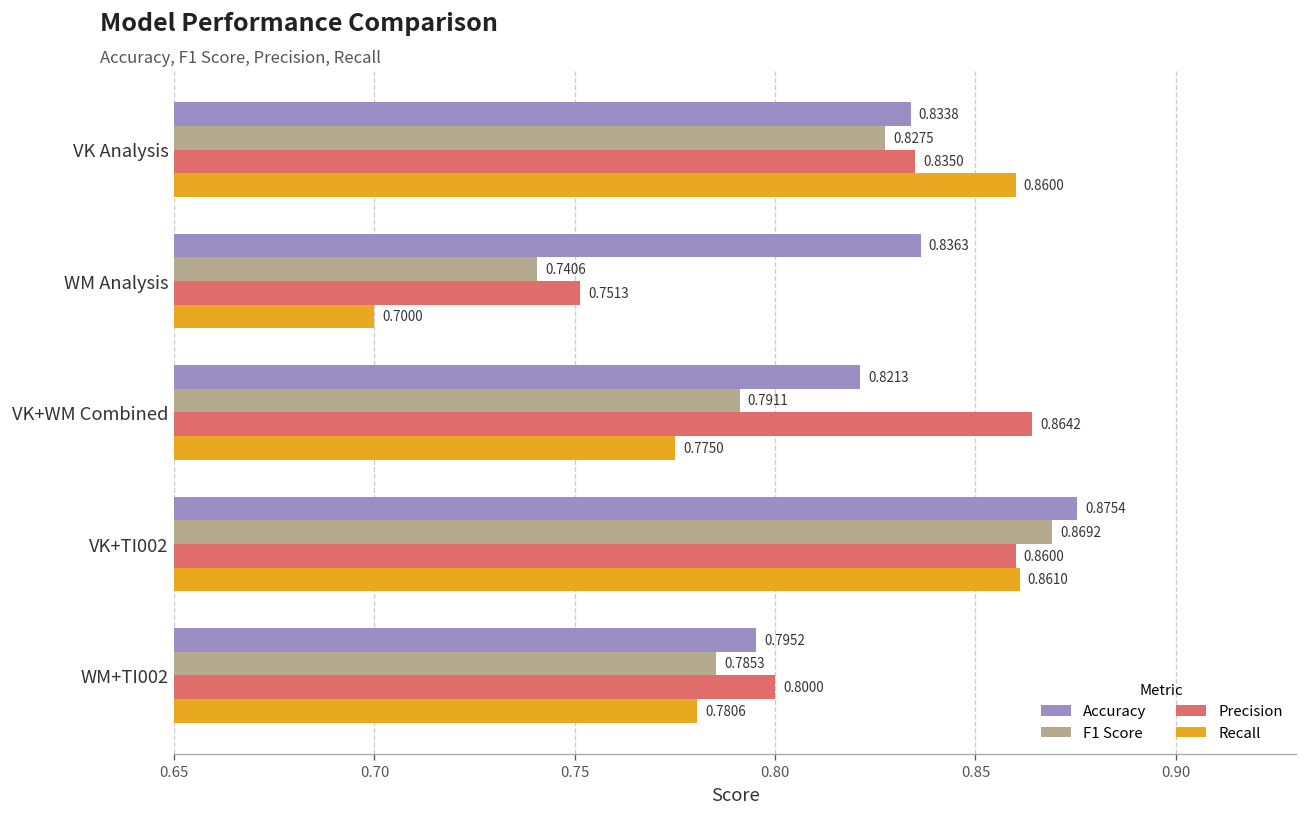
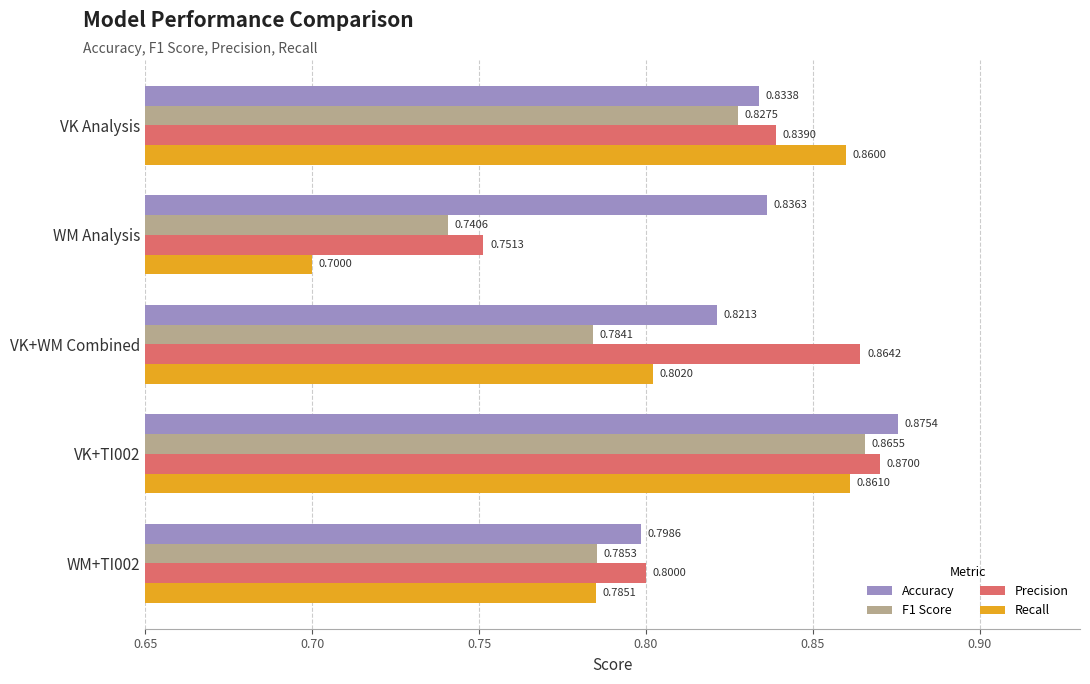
Precision, VK Analysis: 0.8350 -> 0.8390
F1 Score, VK+WM Combined: 0.7911 -> 0.7841
Recall, VK+WM Combined: 0.7750 -> 0.8020
F1 Score, VK+TI002: 0.8692 -> 0.8655
Precision, VK+TI002: 0.8600 -> 0.8700
Accuracy, WM+TI002: 0.7952 -> 0.7986
Recall, WM+TI002: 0.7806 -> 0.7851
